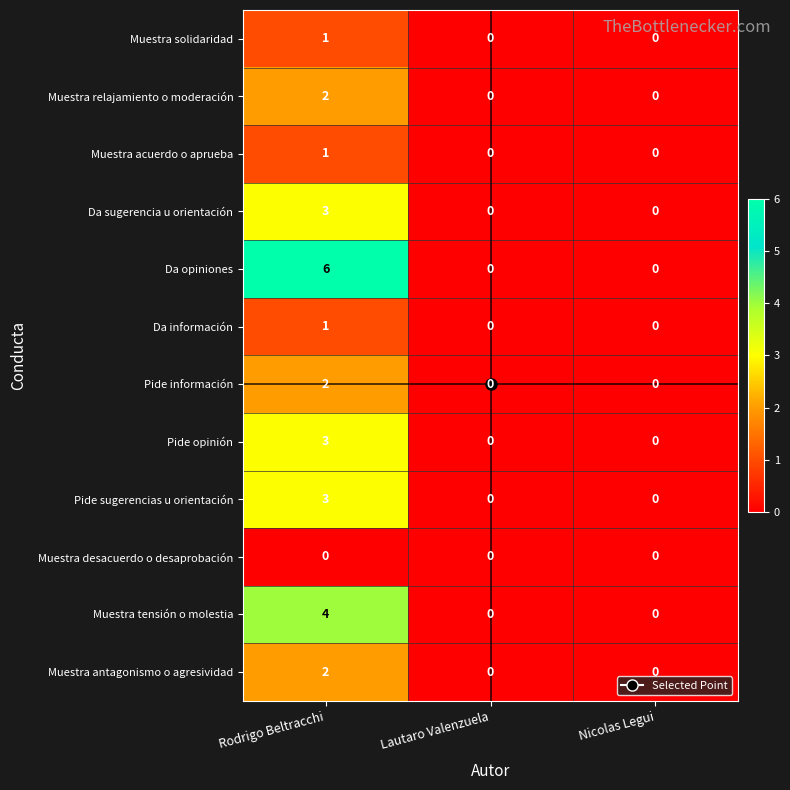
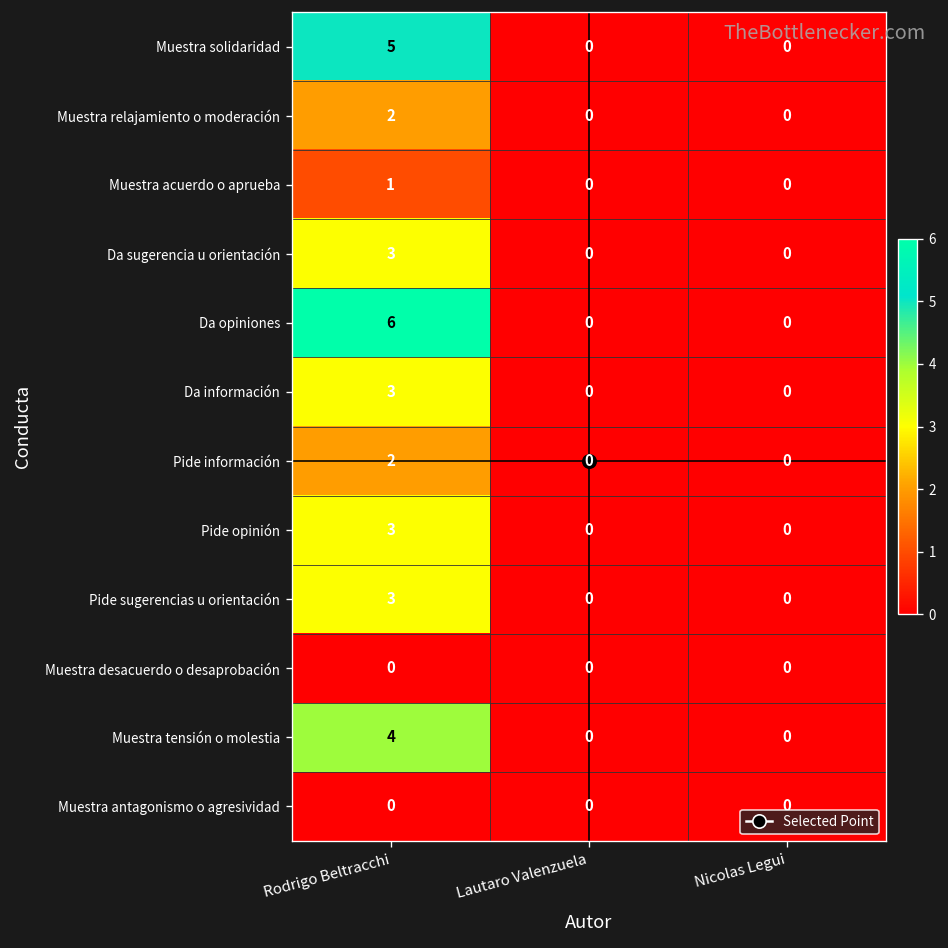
Muestra solidaridad, Rodrigo Beltracchi: 1 -> 5
Da información, Rodrigo Beltracchi: 1 -> 3
Muestra antagonismo o agresividad, Rodrigo Beltracchi: 2 -> 0
